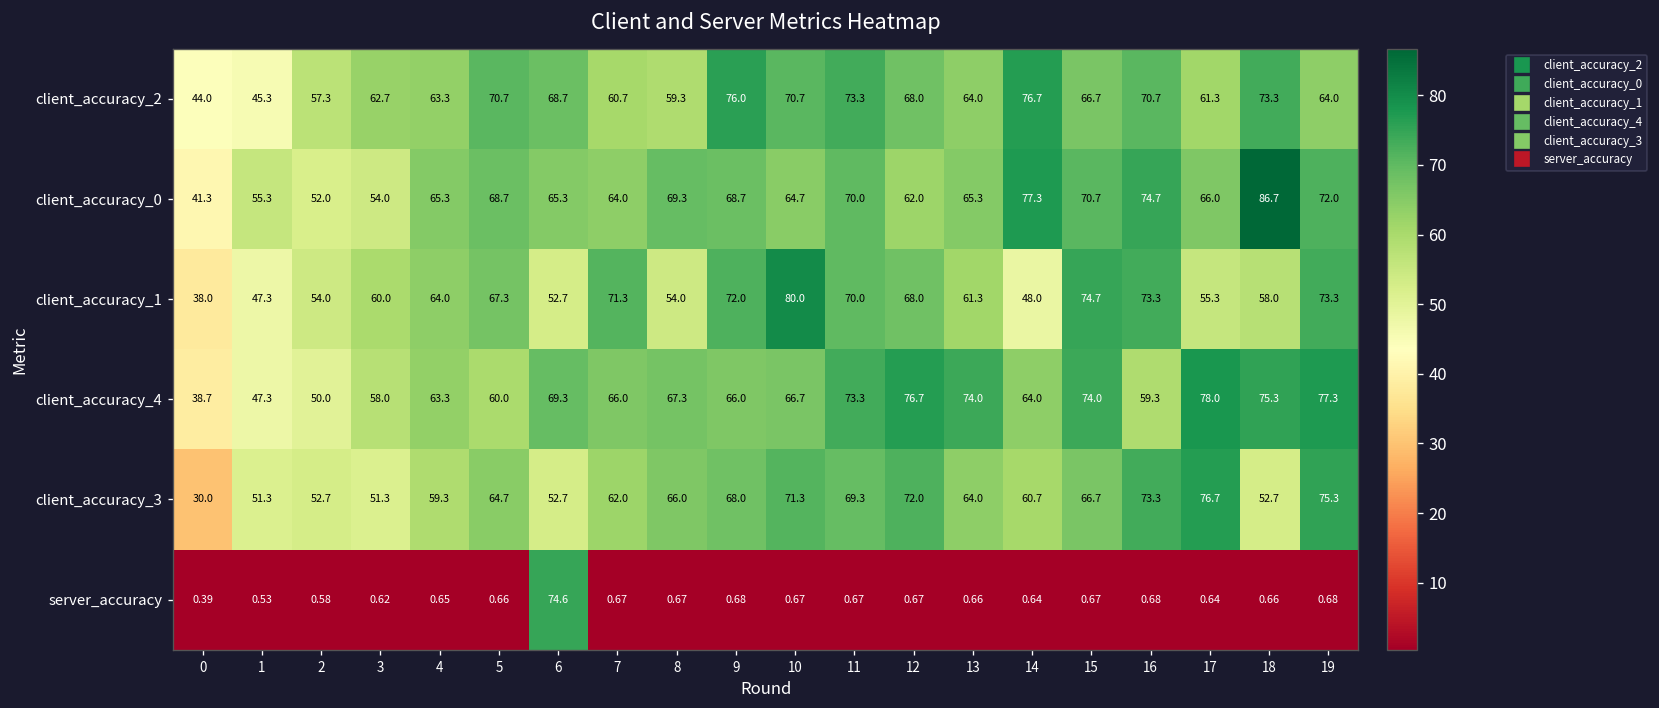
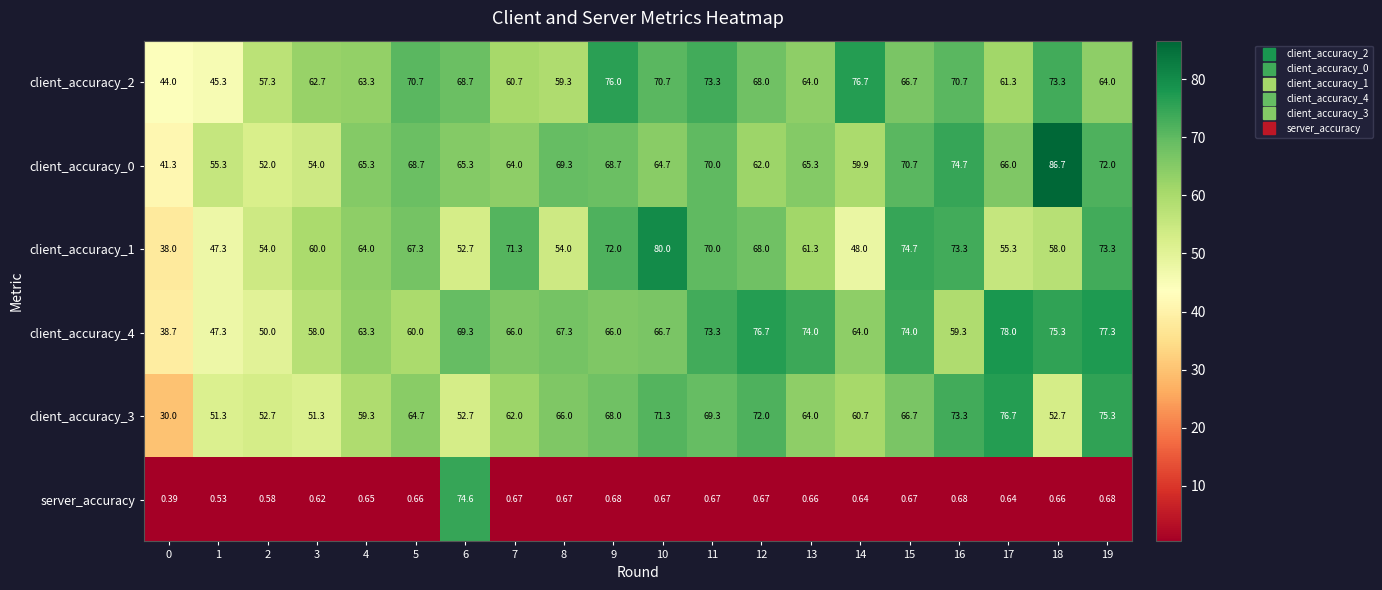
client_accuracy_0, 14: 77.3 -> 59.9
